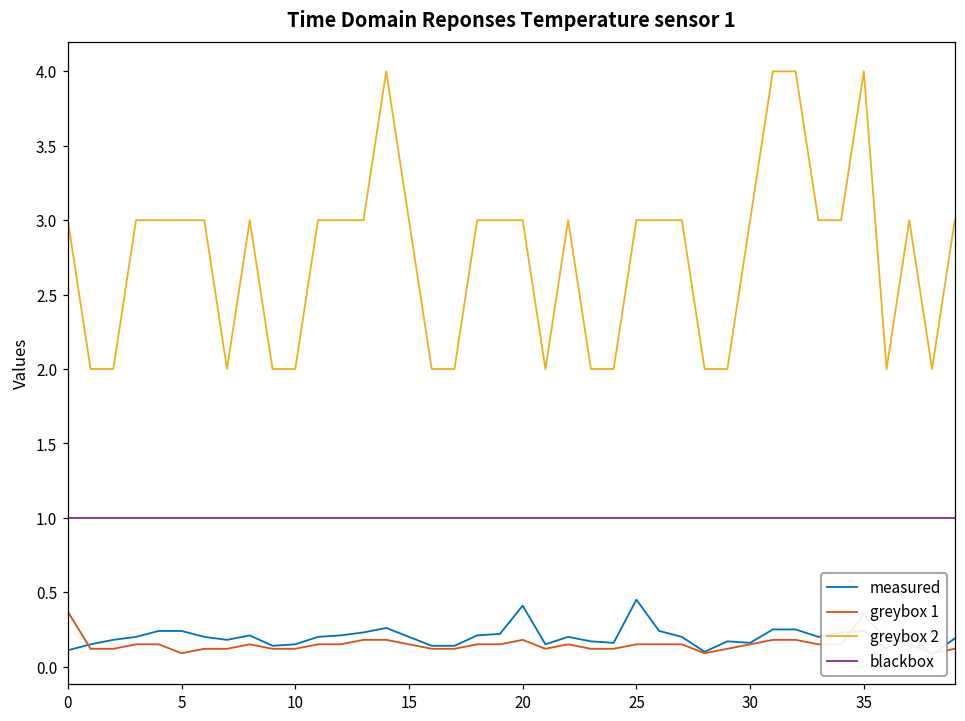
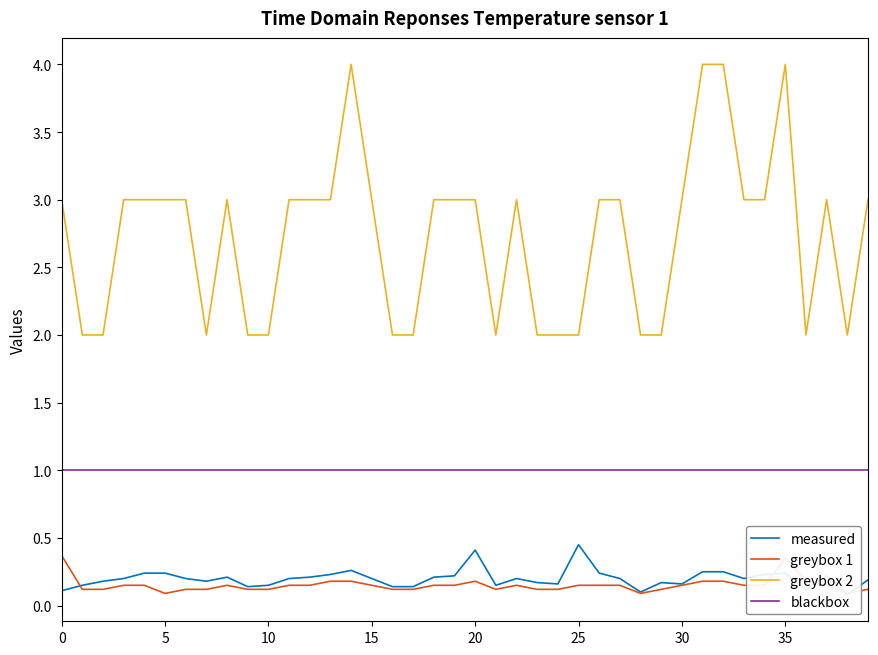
greybox 2, 25: 3 -> 2
